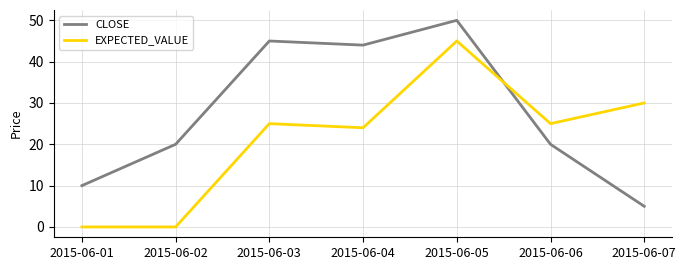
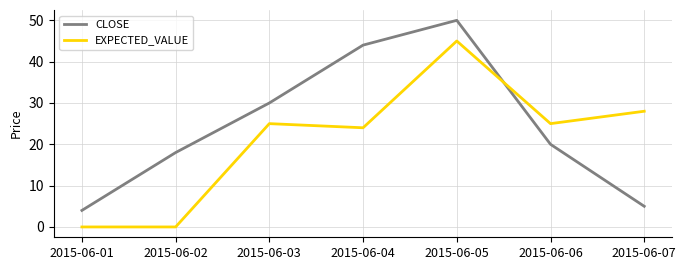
CLOSE, 2015-06-01: 10 -> 4
CLOSE, 2015-06-02: 20 -> 18
CLOSE, 2015-06-03: 45 -> 30
EXPECTED_VALUE, 2015-06-07: 30 -> 28
